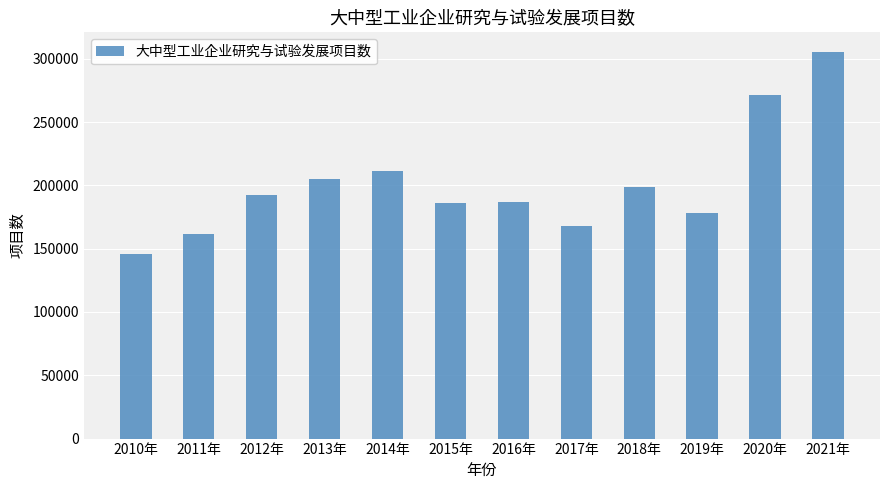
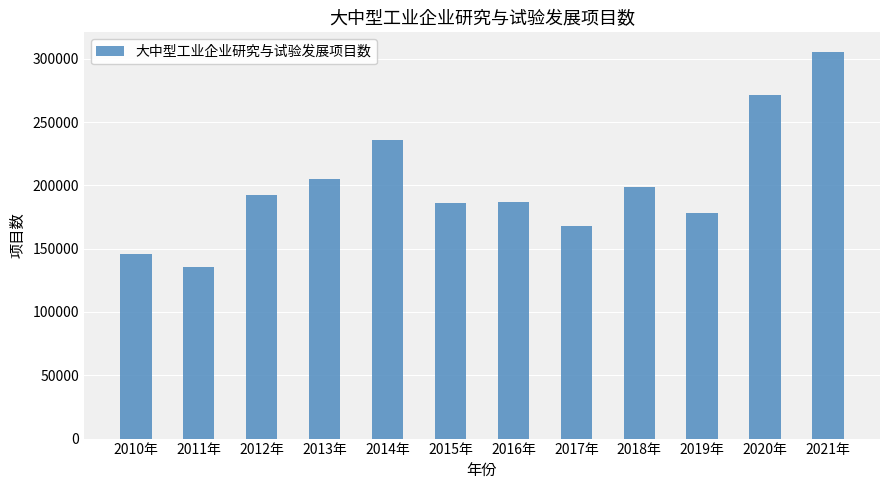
2011年: 161000 -> 135000
2014年: 211000 -> 235000
